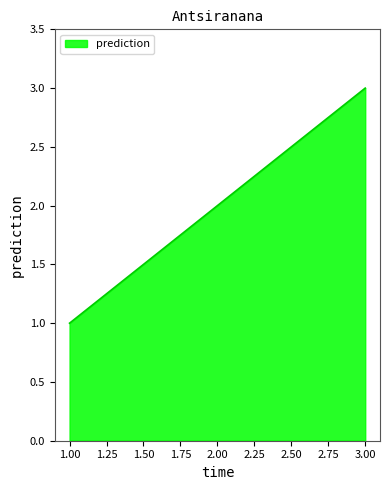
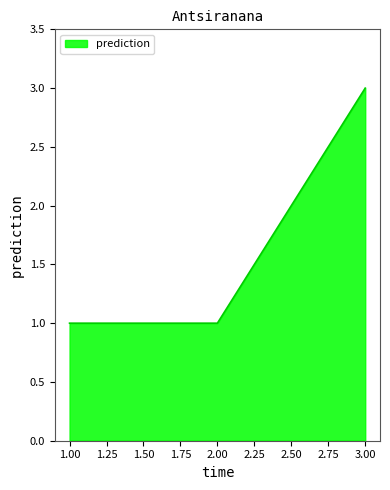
2.00: 2 -> 1
